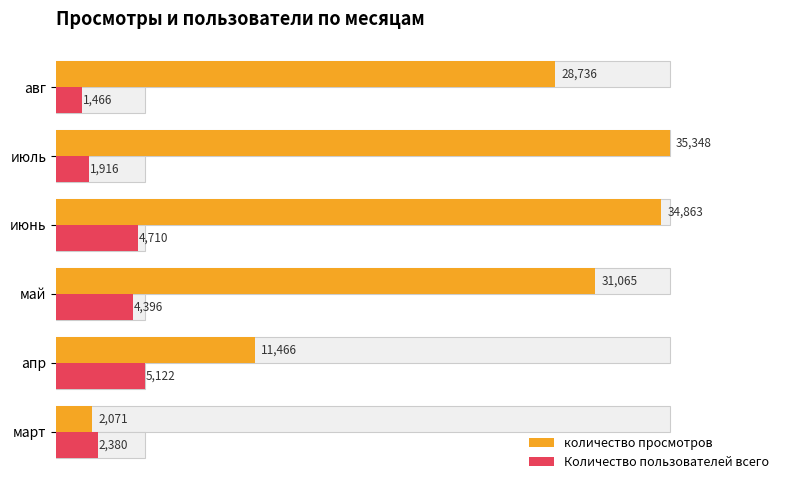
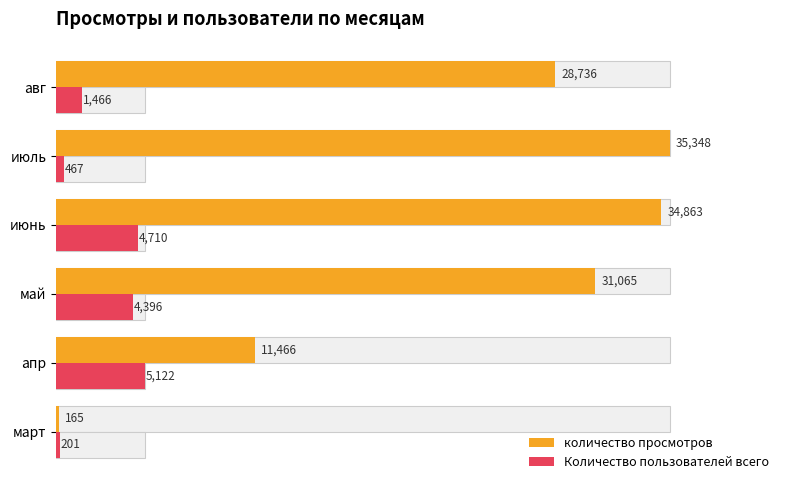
Количество пользователей всего, июль: 1,916 -> 467
количество просмотров, март: 2,071 -> 165
Количество пользователей всего, март: 2,380 -> 201
